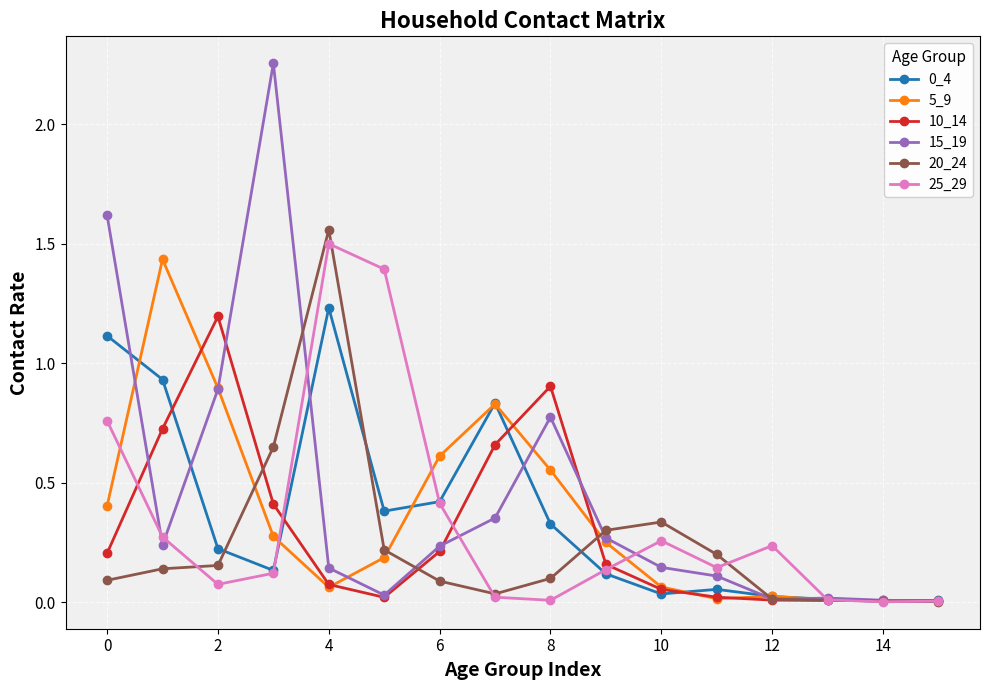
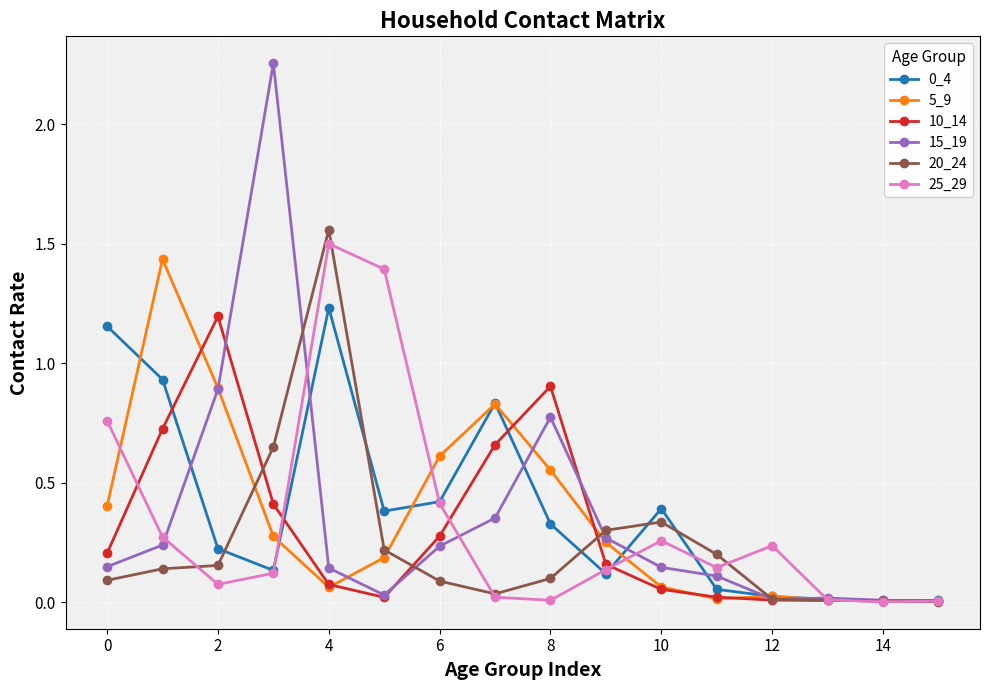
0_4, 0: 1.12 -> 1.16
15_19, 0: 1.62 -> 0.15
10_14, 6: 0.21 -> 0.28
0_4, 10: 0.03 -> 0.39
